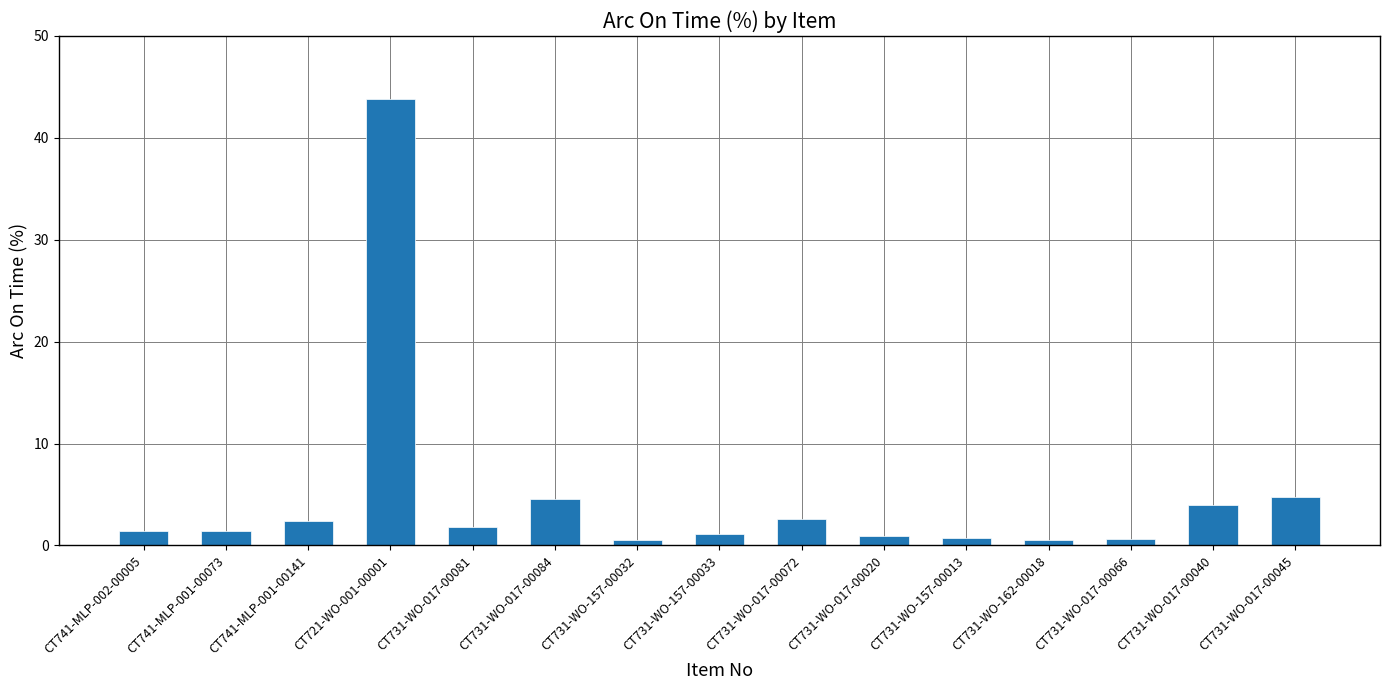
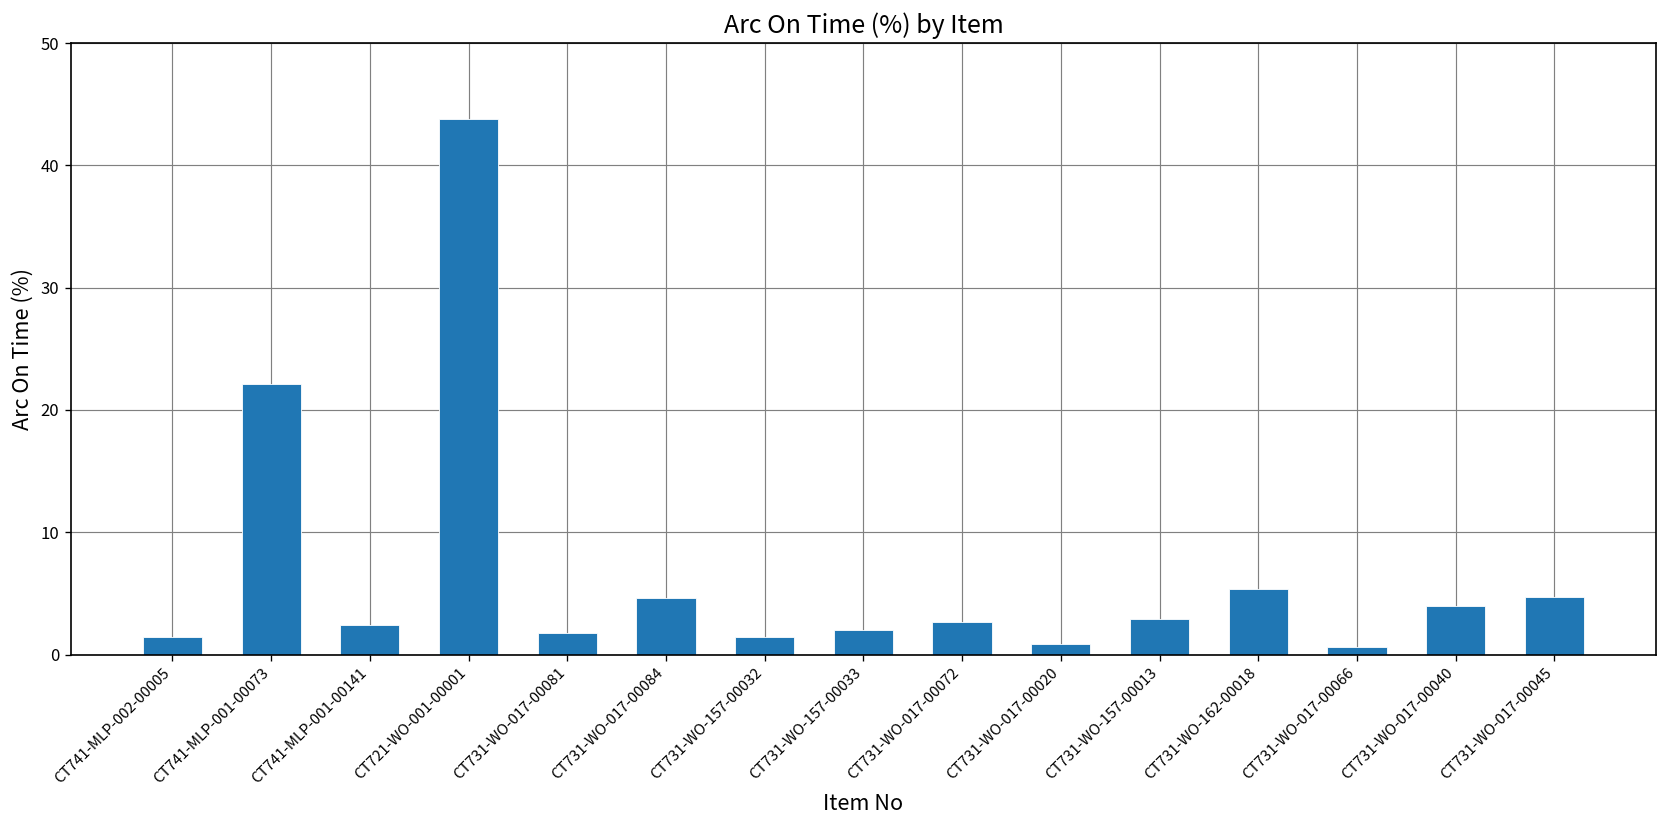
CT741-MLP-001-00073: 1.4 -> 22.1
CT731-WO-157-00032: 0.5 -> 1.4
CT731-WO-157-00033: 1.2 -> 2.0
CT731-WO-157-00013: 0.8 -> 2.9
CT731-WO-162-00018: 0.6 -> 5.4
